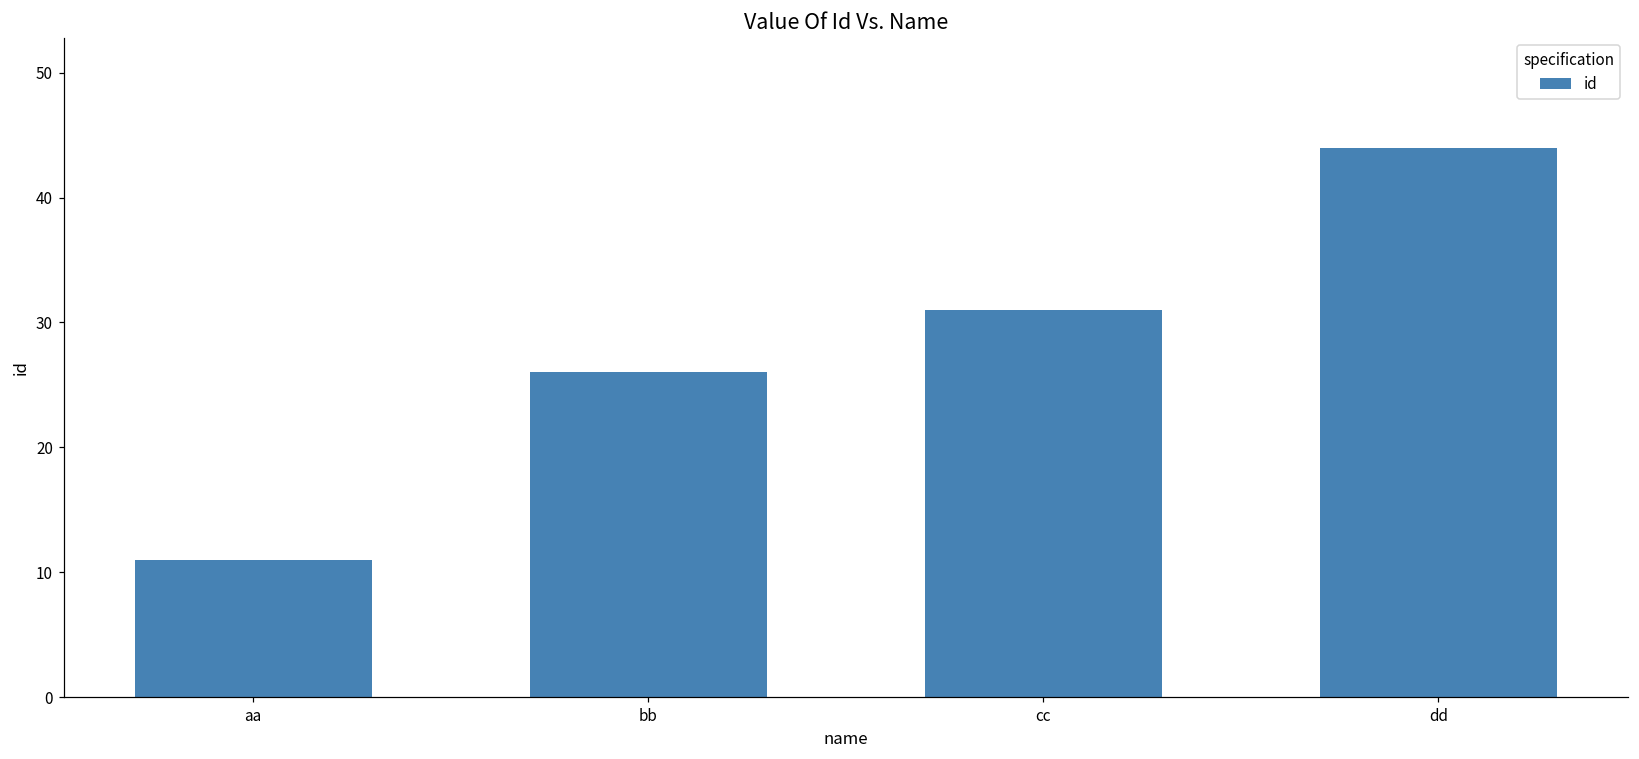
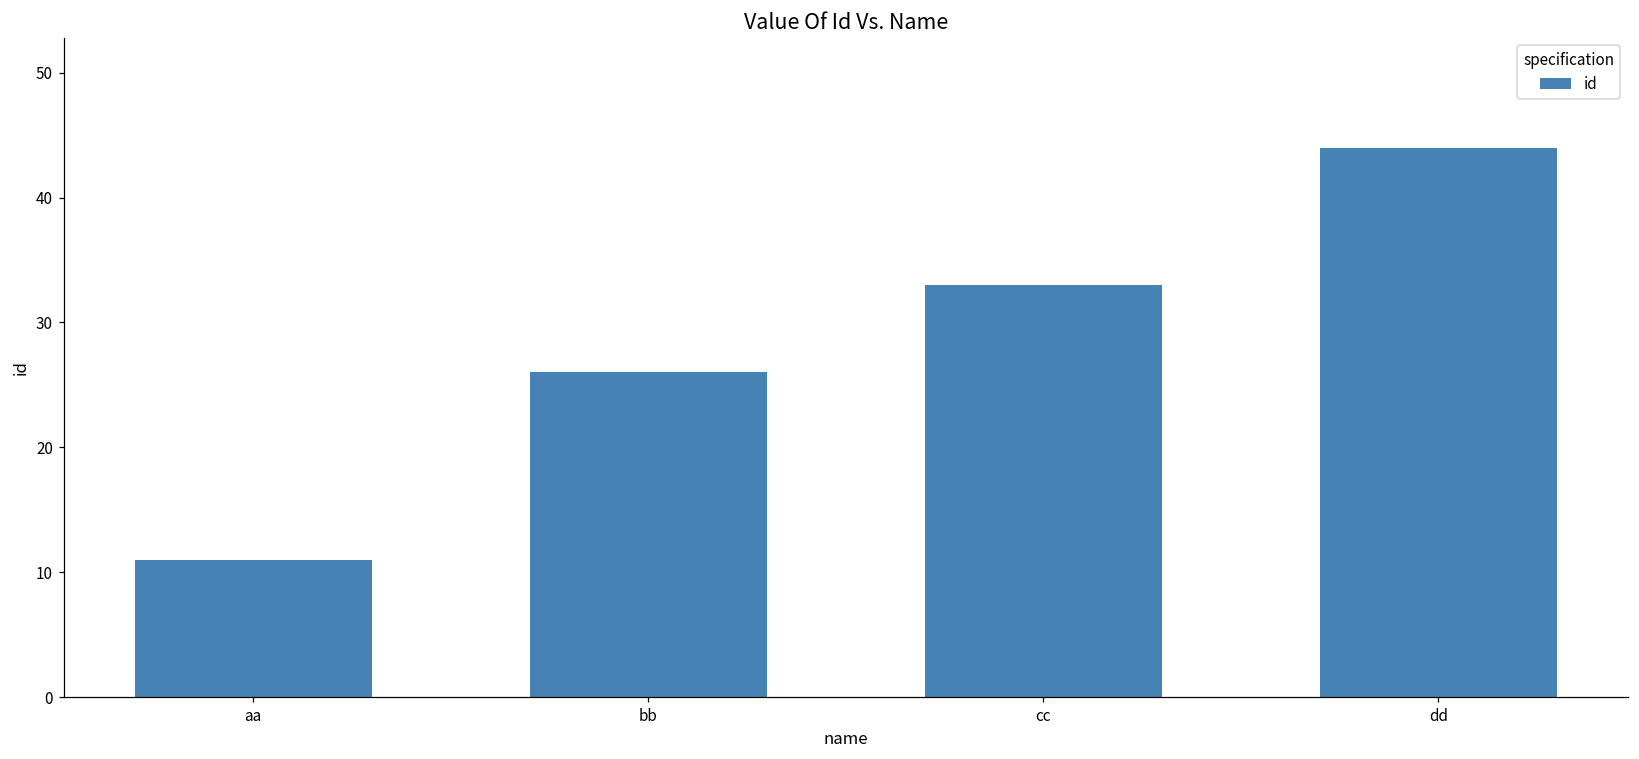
cc: 31 -> 33
